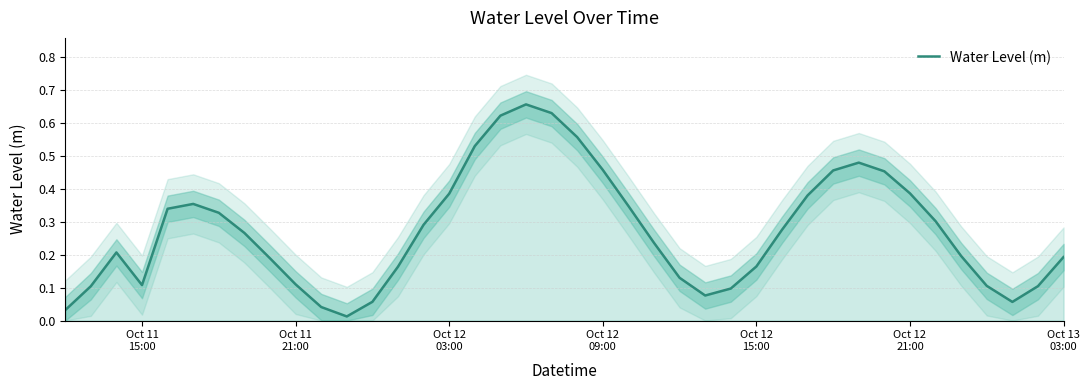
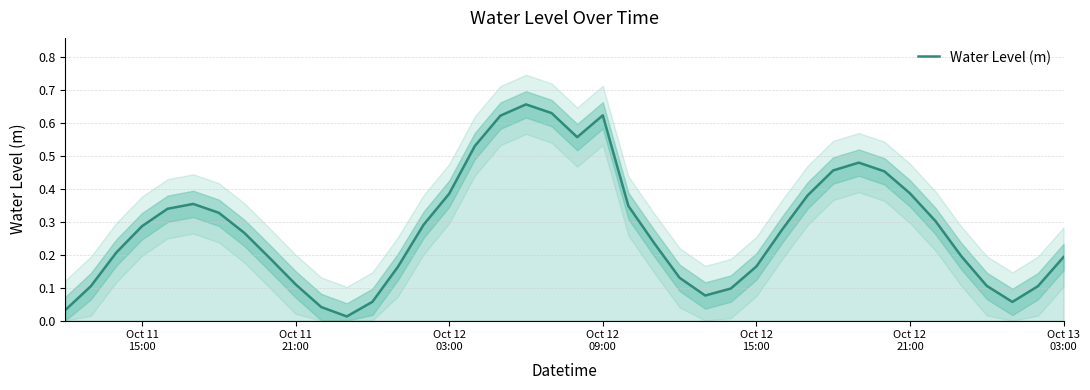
Water Level (m), Oct 11 15:00: 0.11 -> 0.29
Water Level (m), Oct 12 09:00: 0.46 -> 0.62
